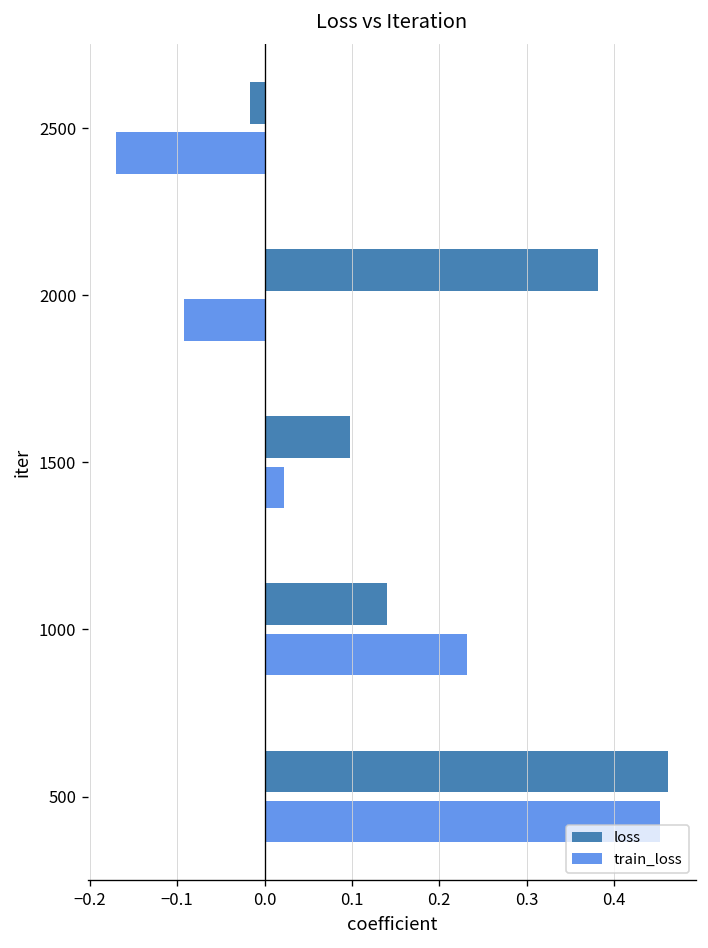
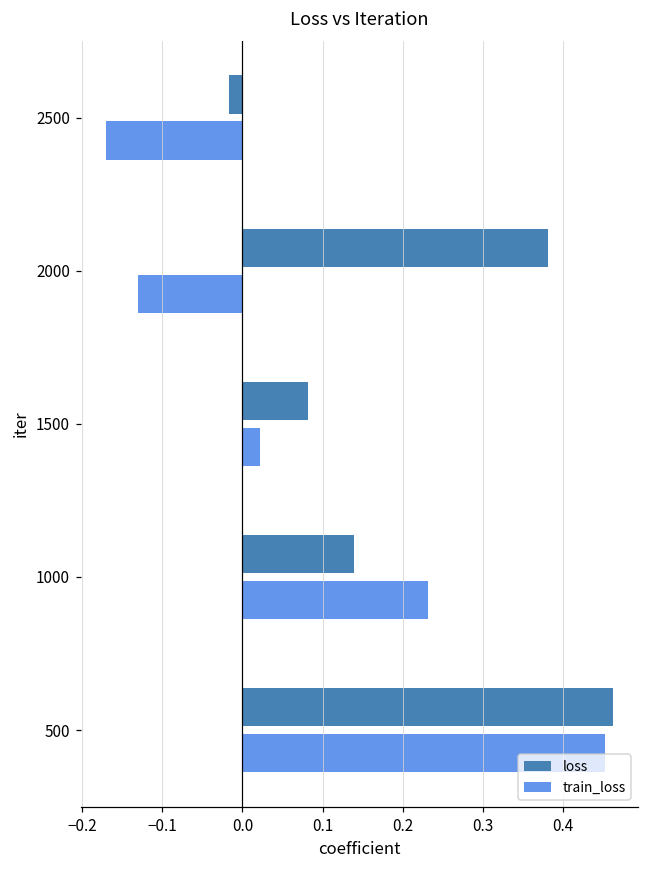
train_loss, 2000: -0.09 -> -0.13
loss, 1500: 0.10 -> 0.08
